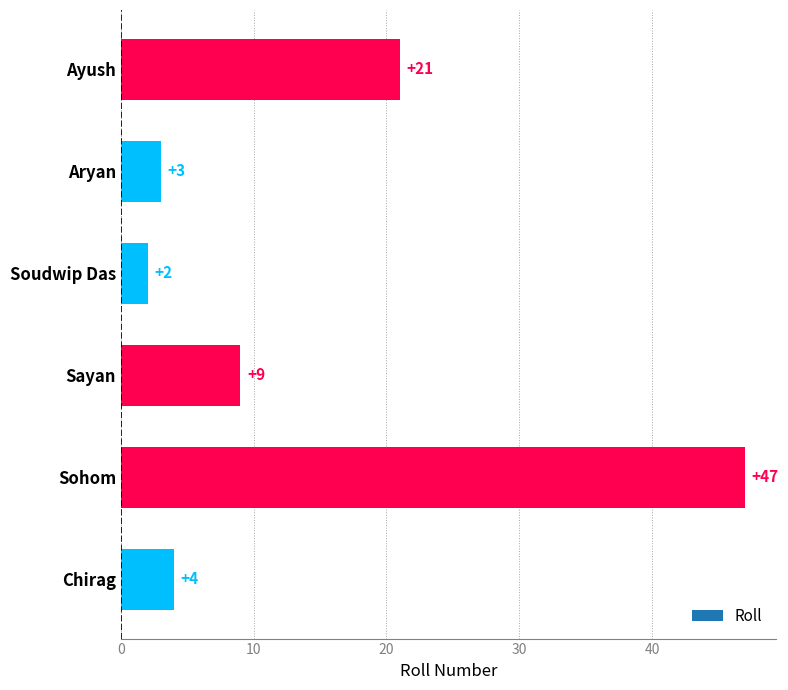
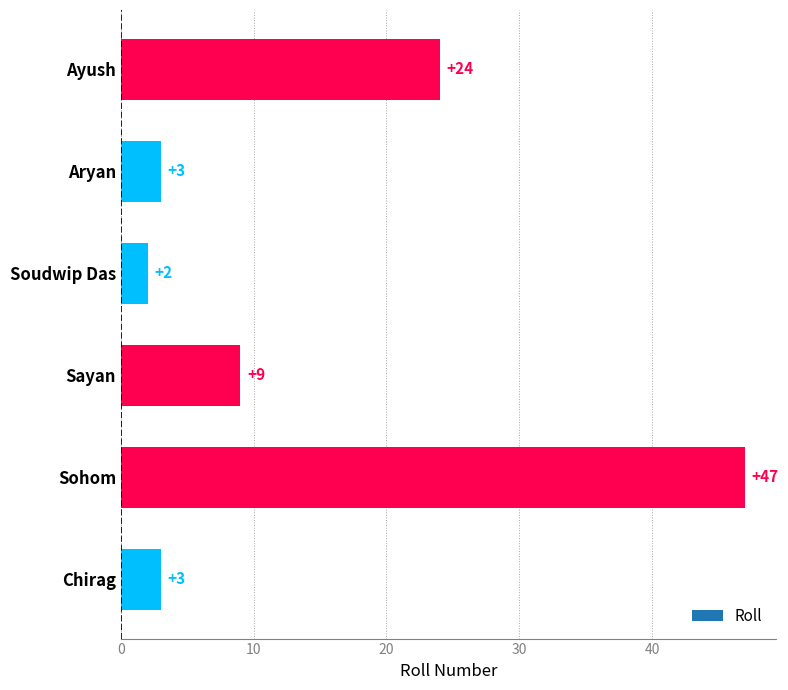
Ayush: +21 -> +24
Chirag: +4 -> +3
